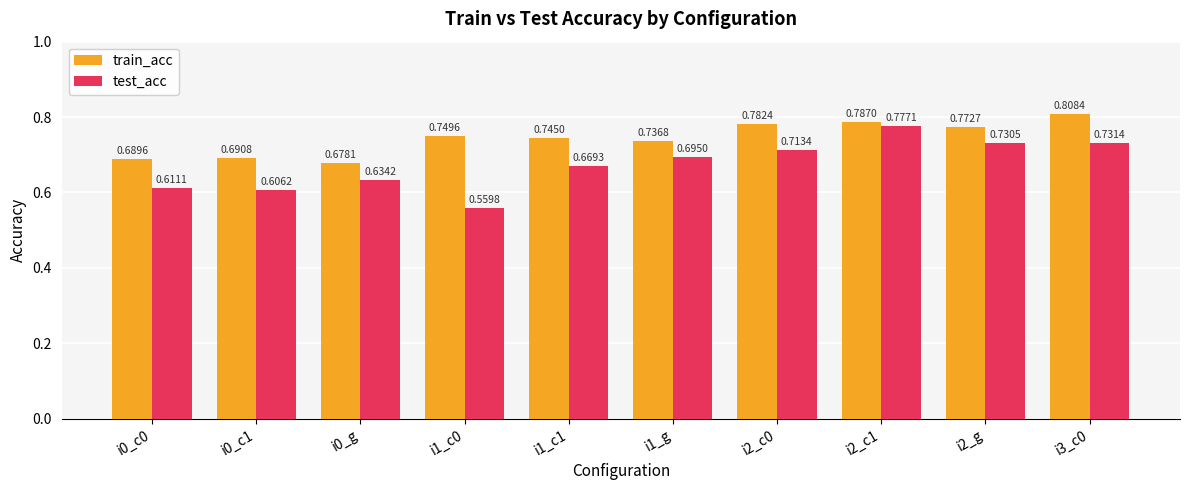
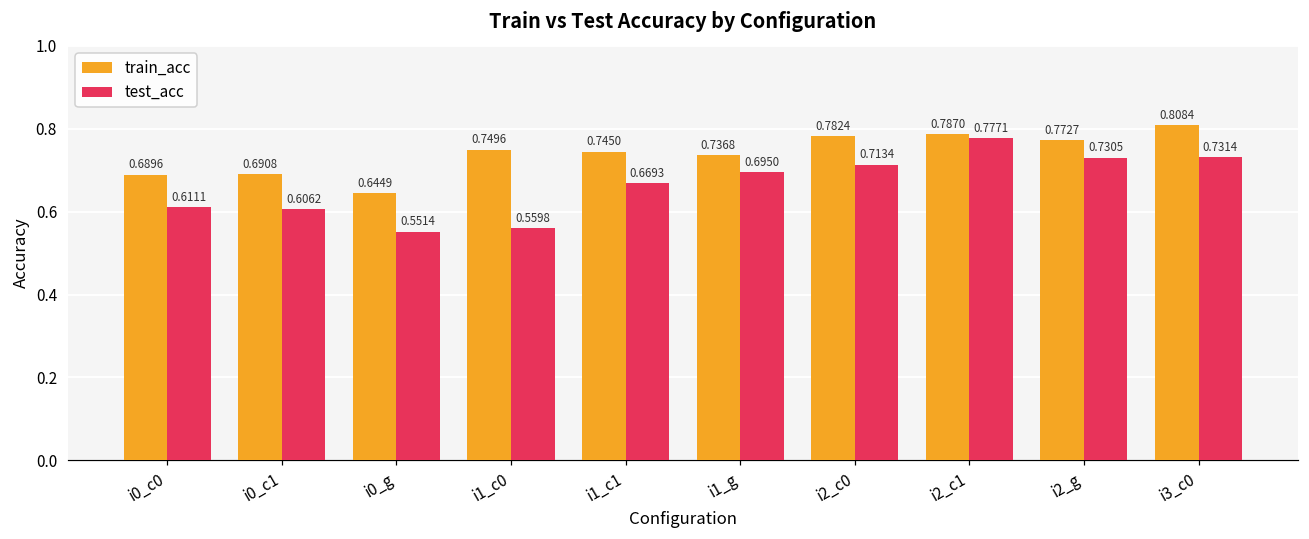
train_acc, i0_g: 0.6781 -> 0.6449
test_acc, i0_g: 0.6342 -> 0.5514
